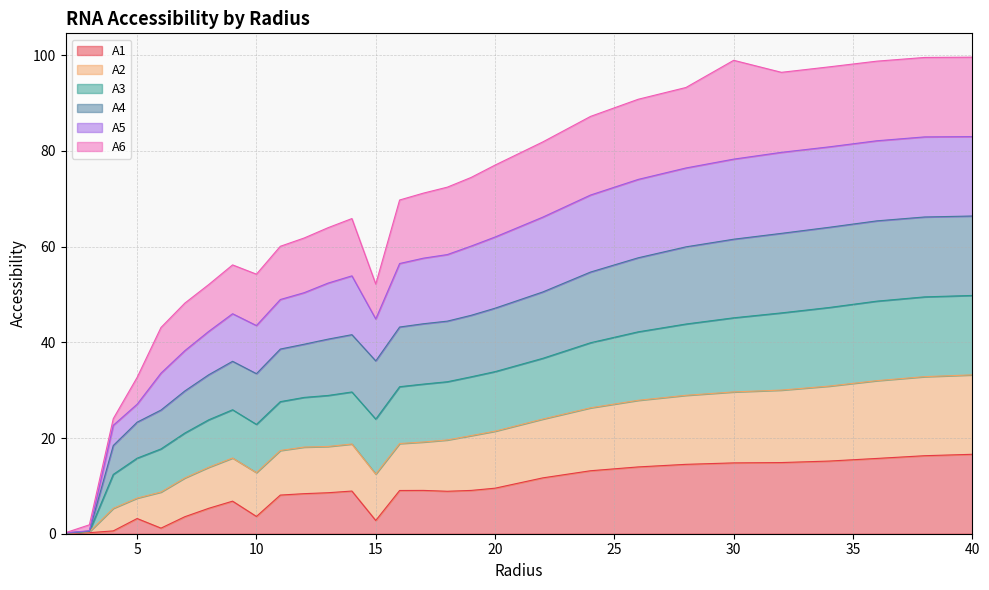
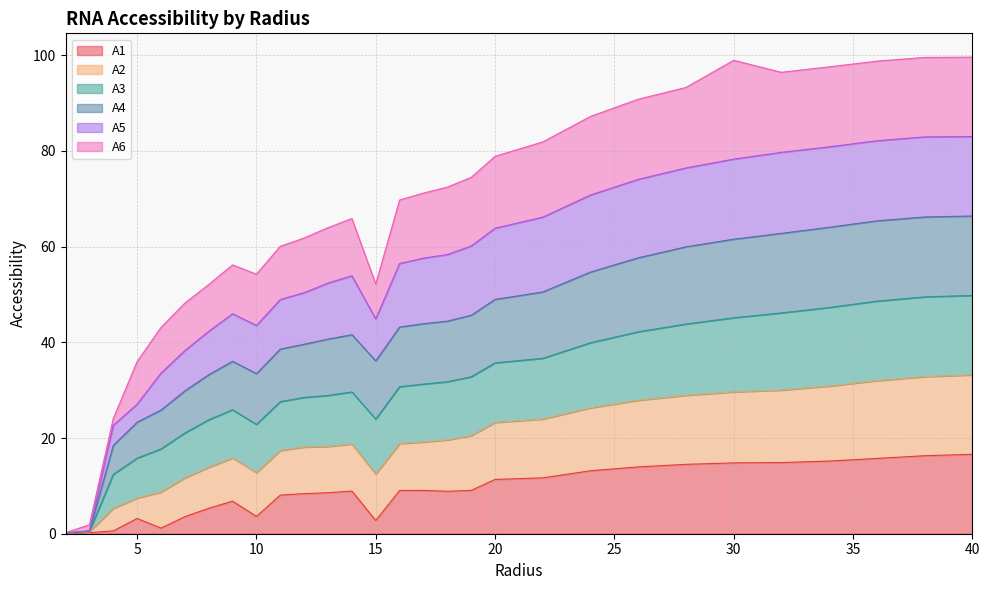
A6, 5: 6 -> 9
A1, 20: 10 -> 11
